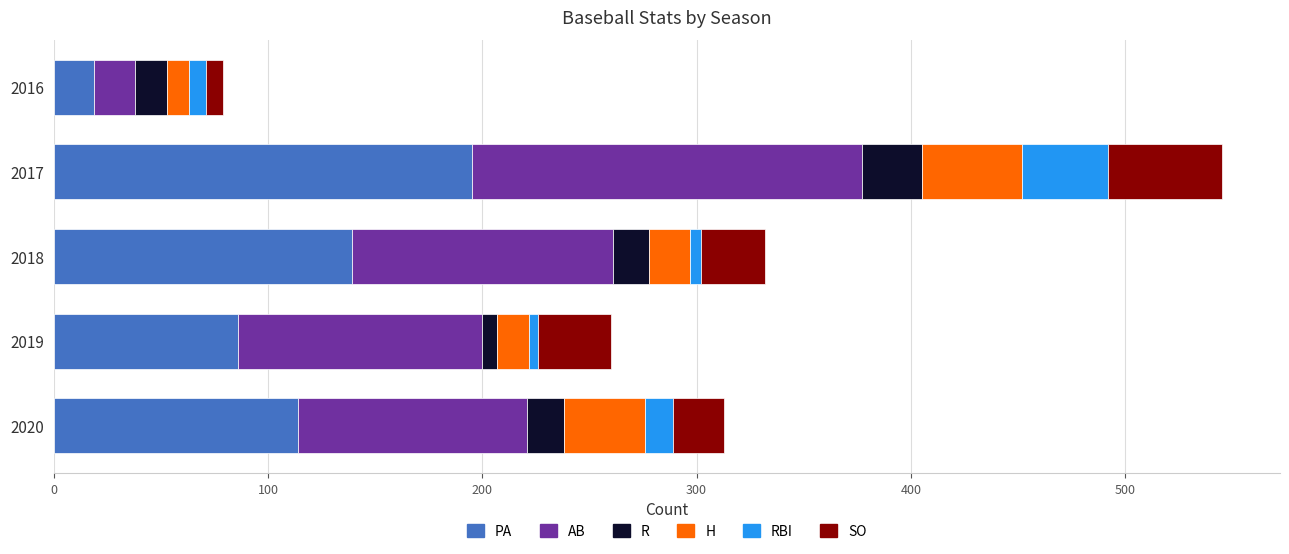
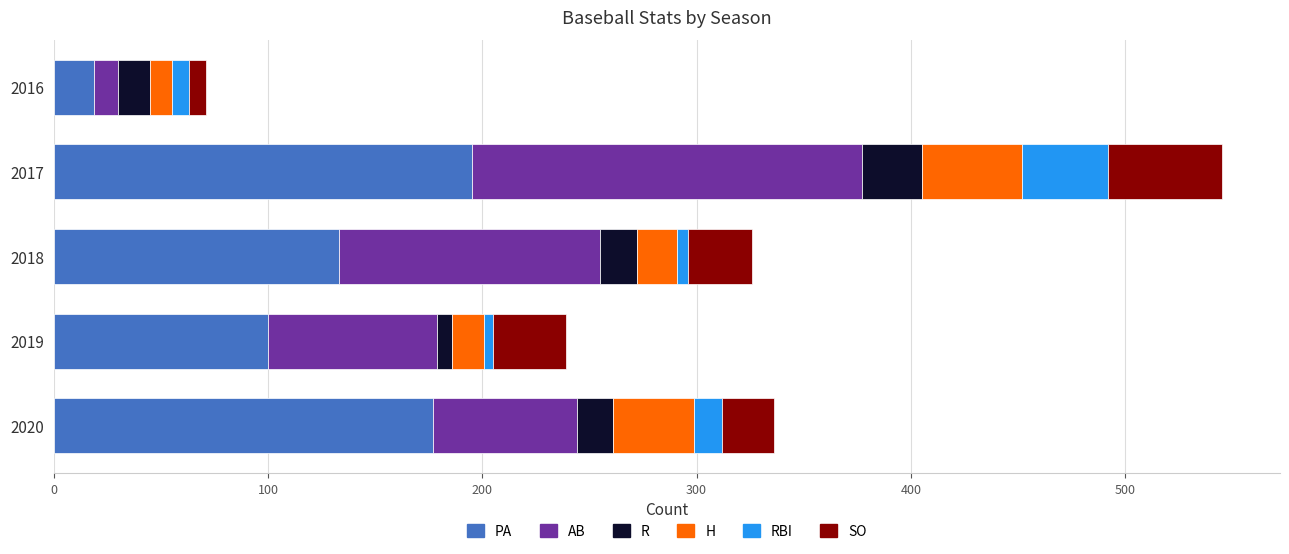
AB, 2016: 19 -> 11
PA, 2018: 139 -> 133
PA, 2019: 86 -> 100
AB, 2019: 114 -> 79
PA, 2020: 114 -> 177
AB, 2020: 107 -> 67
